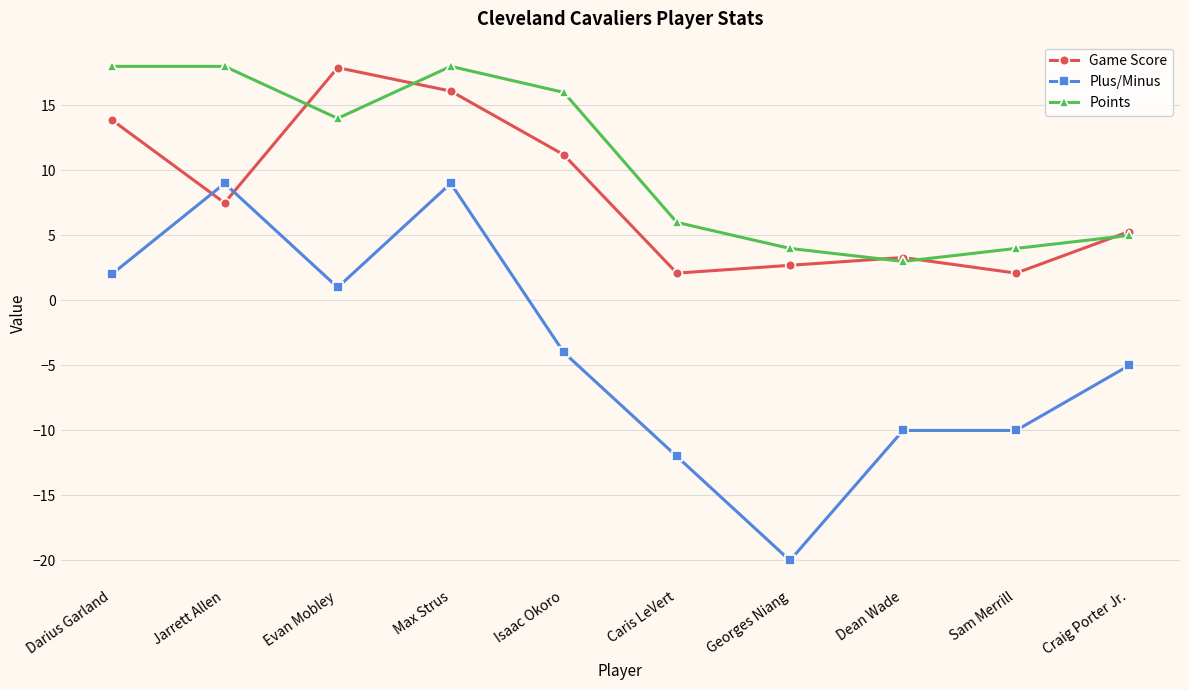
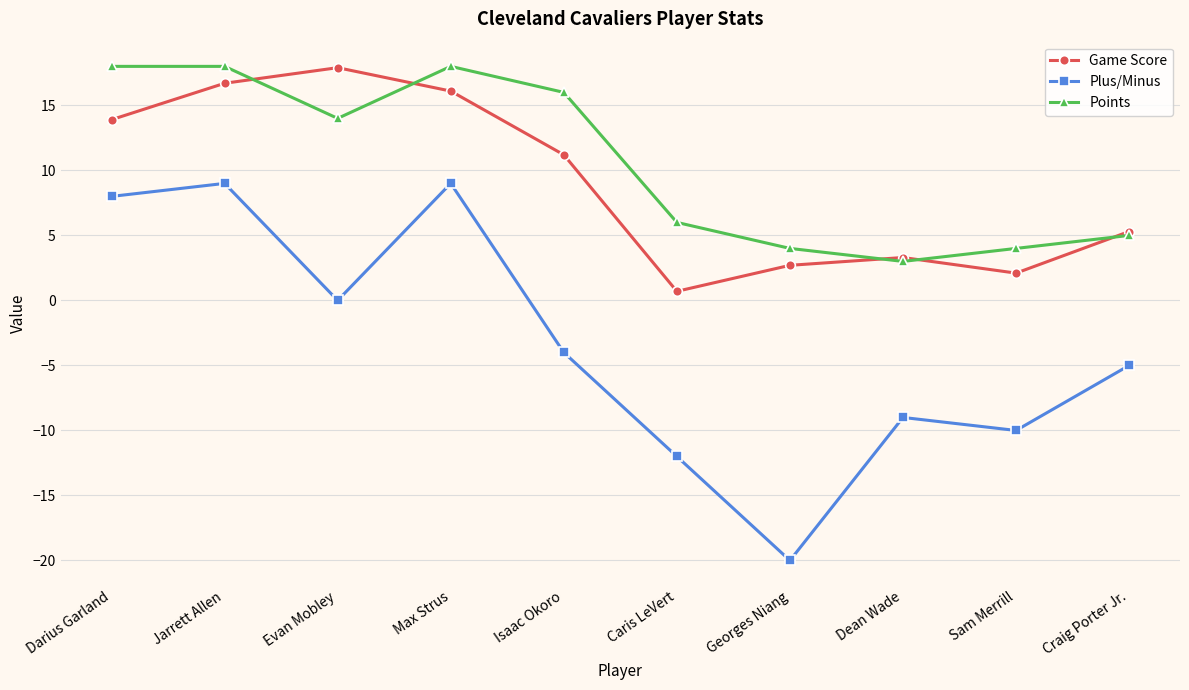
Plus/Minus, Darius Garland: 2 -> 8
Game Score, Jarrett Allen: 7.5 -> 16.7
Plus/Minus, Evan Mobley: 1 -> 0
Game Score, Caris LeVert: 2.1 -> 0.7
Plus/Minus, Dean Wade: -10 -> -9
